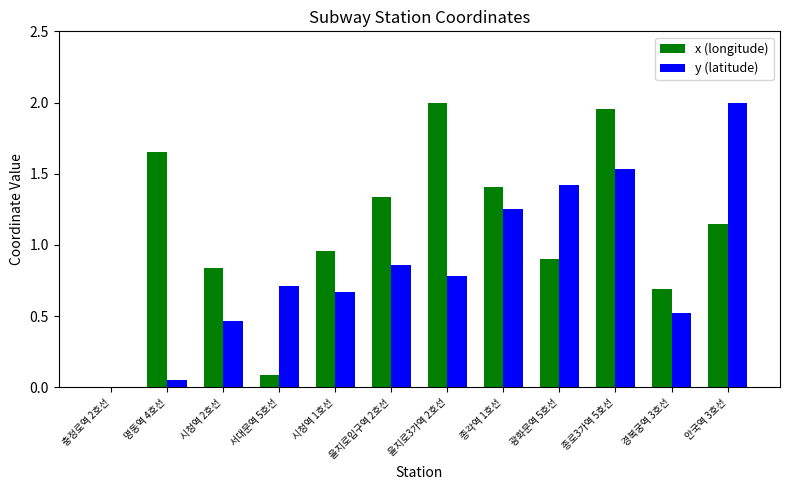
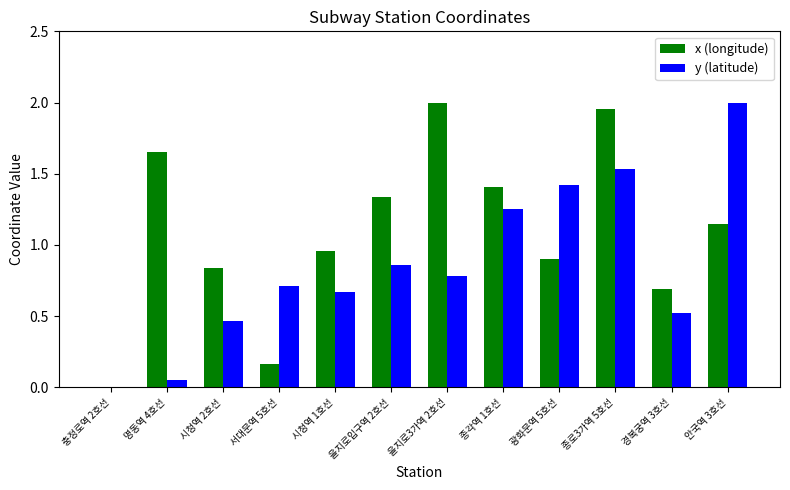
x (longitude), 서대문역 5호선: 0.09 -> 0.16
